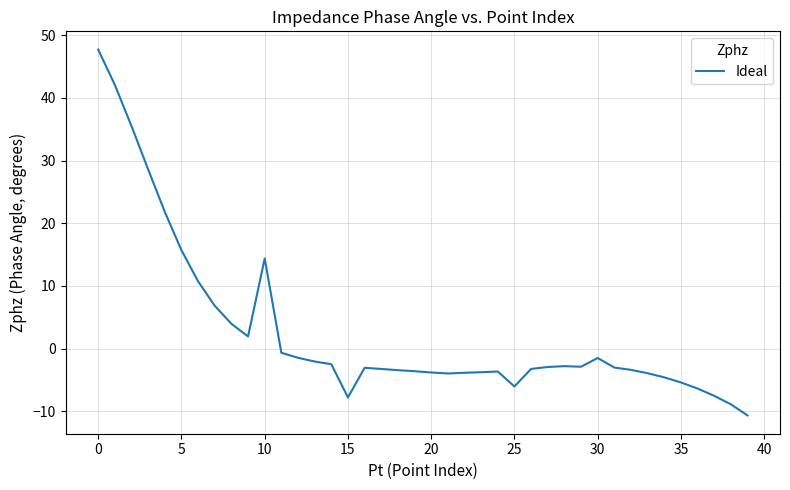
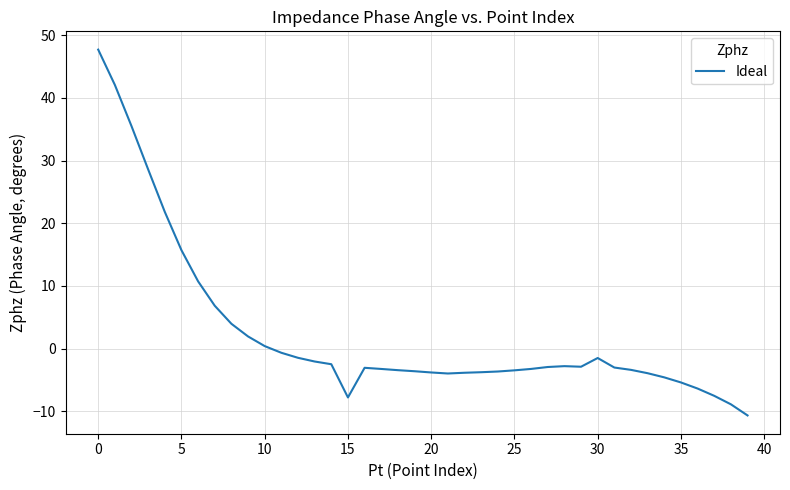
10: 14 -> 0
25: -6 -> -3
